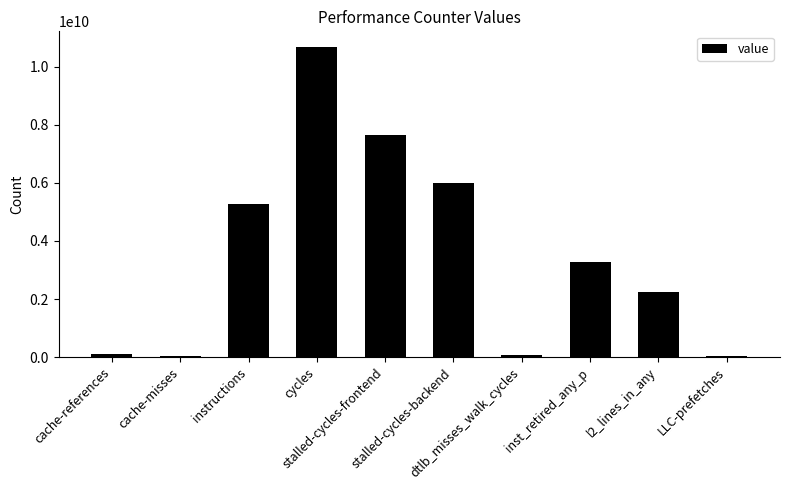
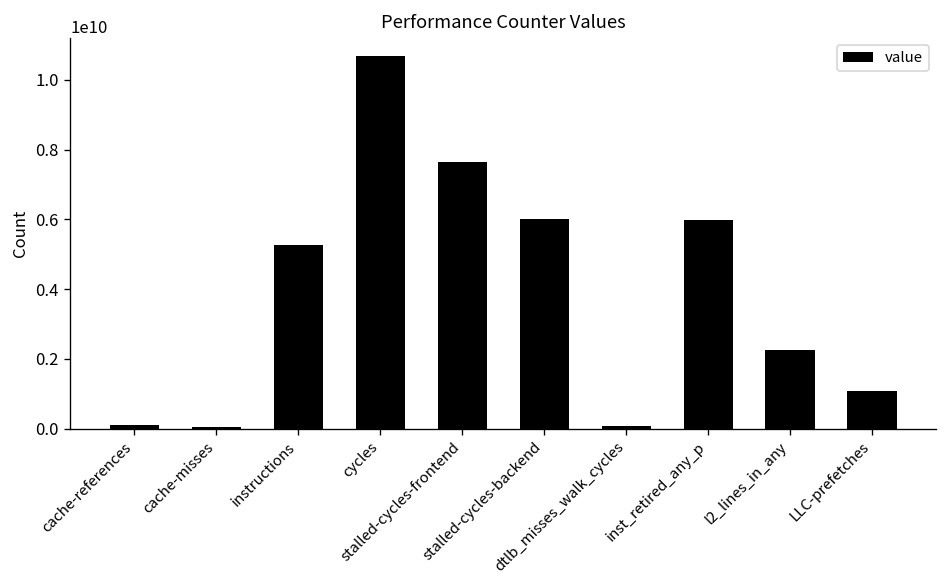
inst_retired_any_p: 3300000000 -> 6000000000
LLC-prefetches: 0 -> 1100000000
